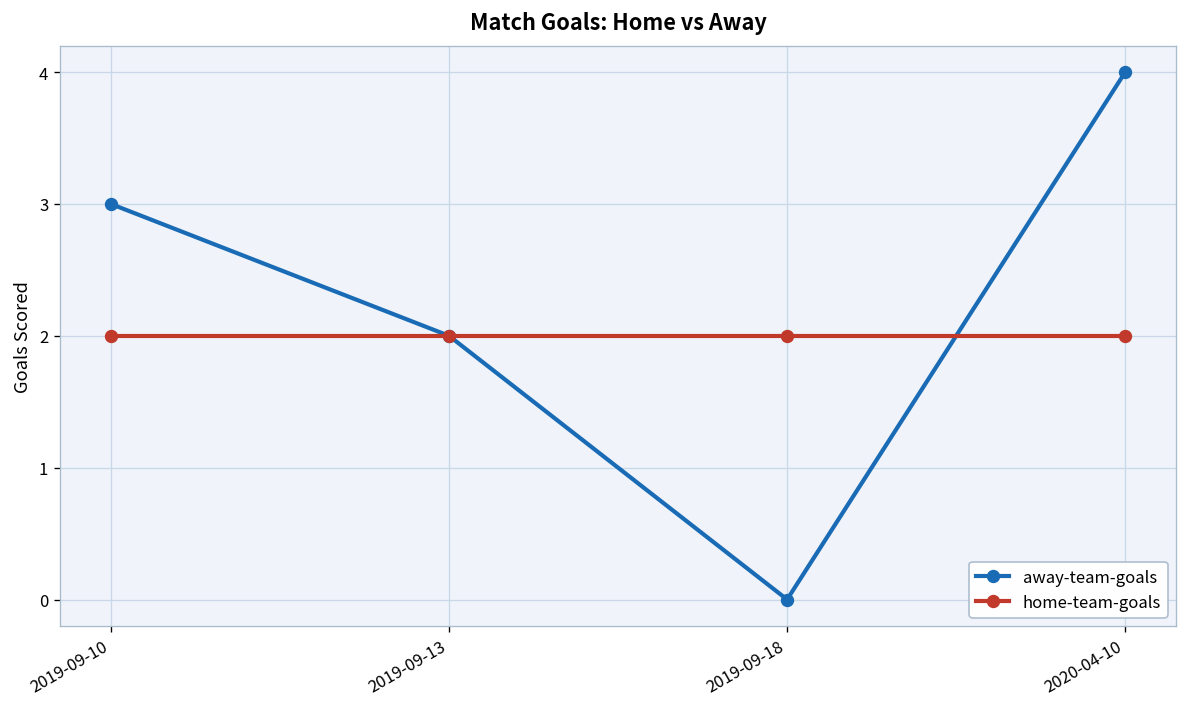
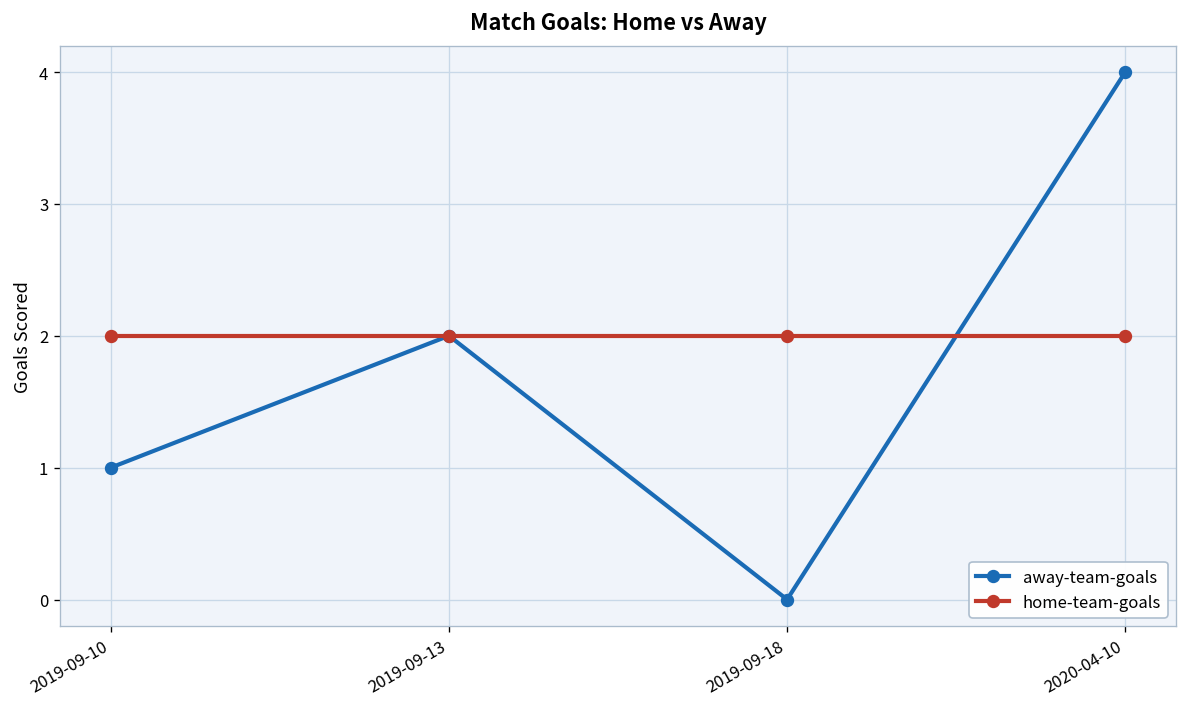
away-team-goals, 2019-09-10: 3 -> 1
